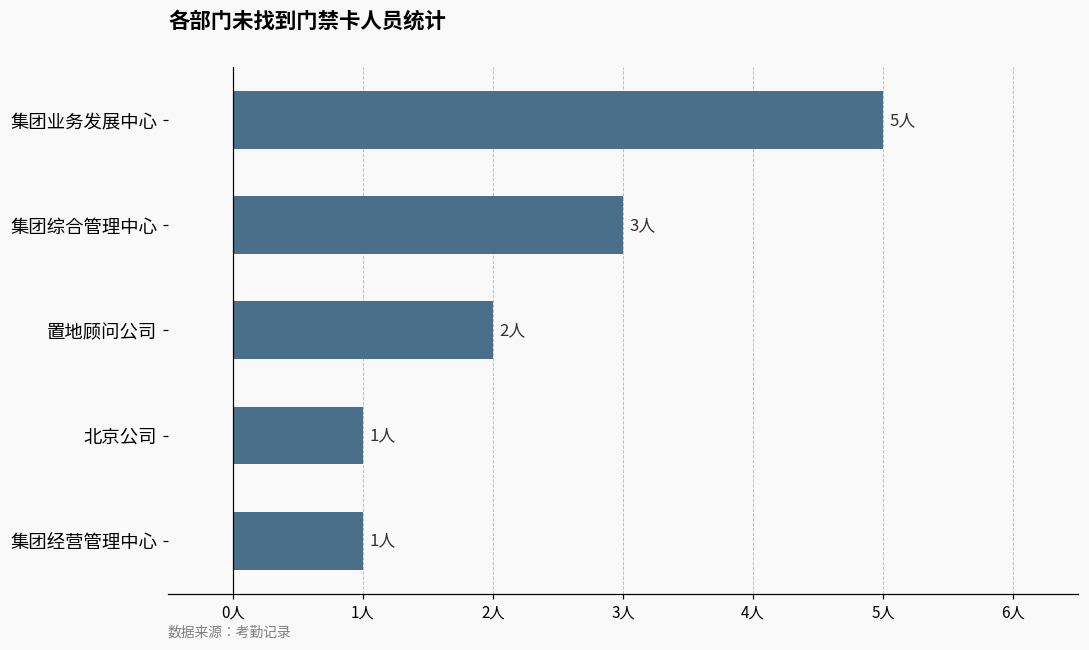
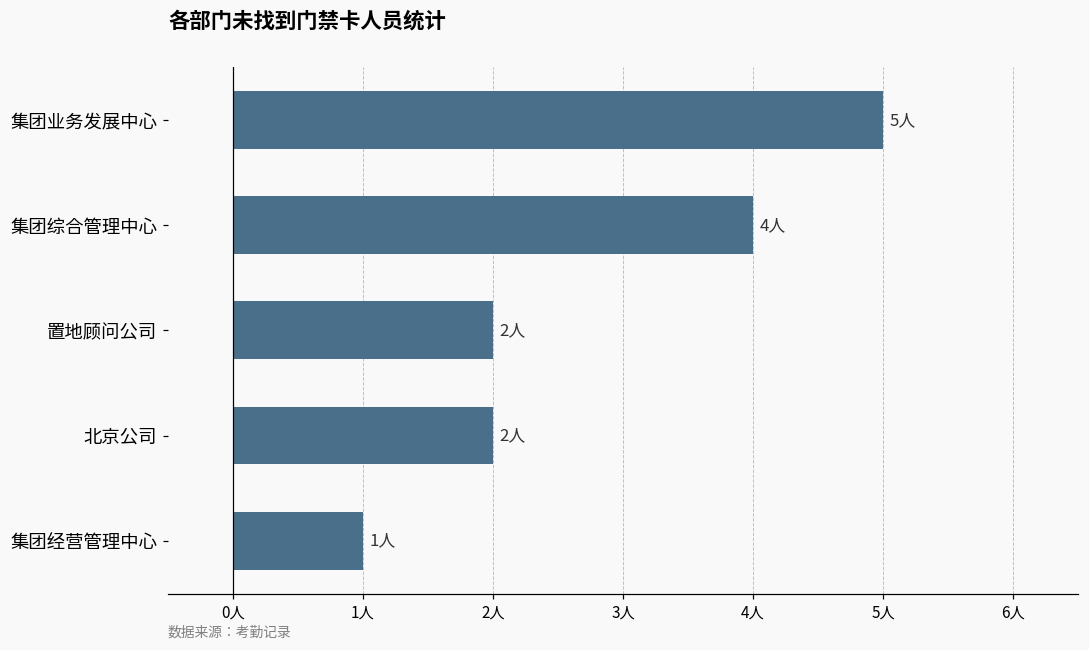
集团综合管理中心: 3人 -> 4人
北京公司: 1人 -> 2人
